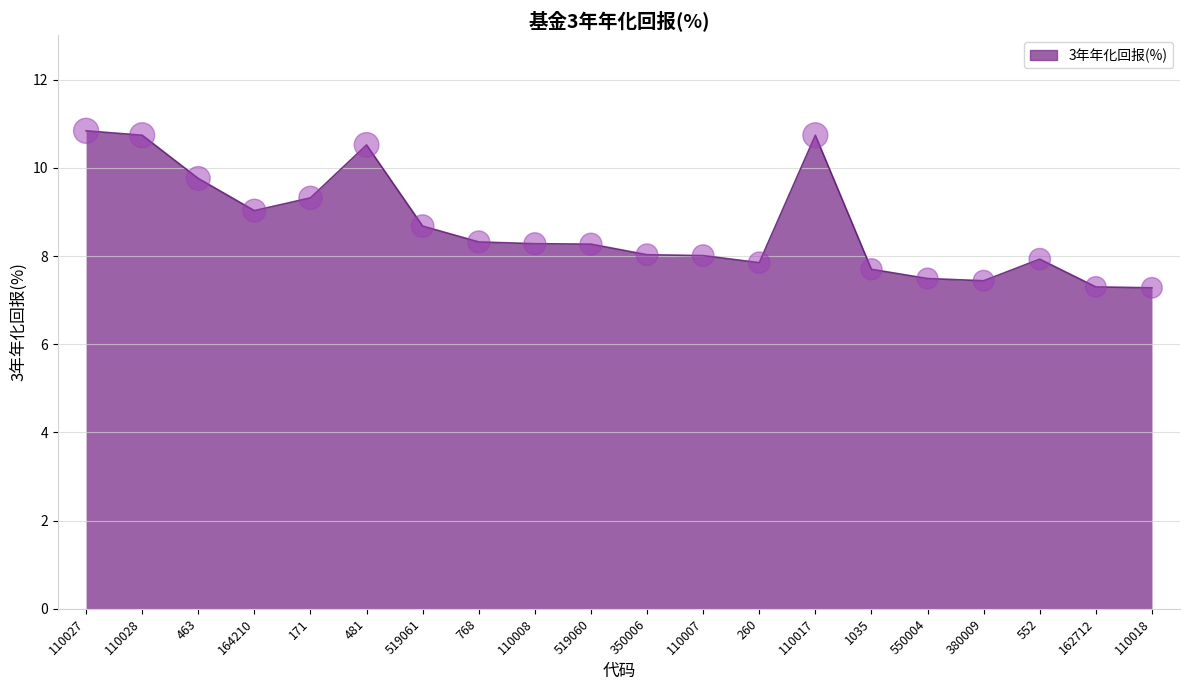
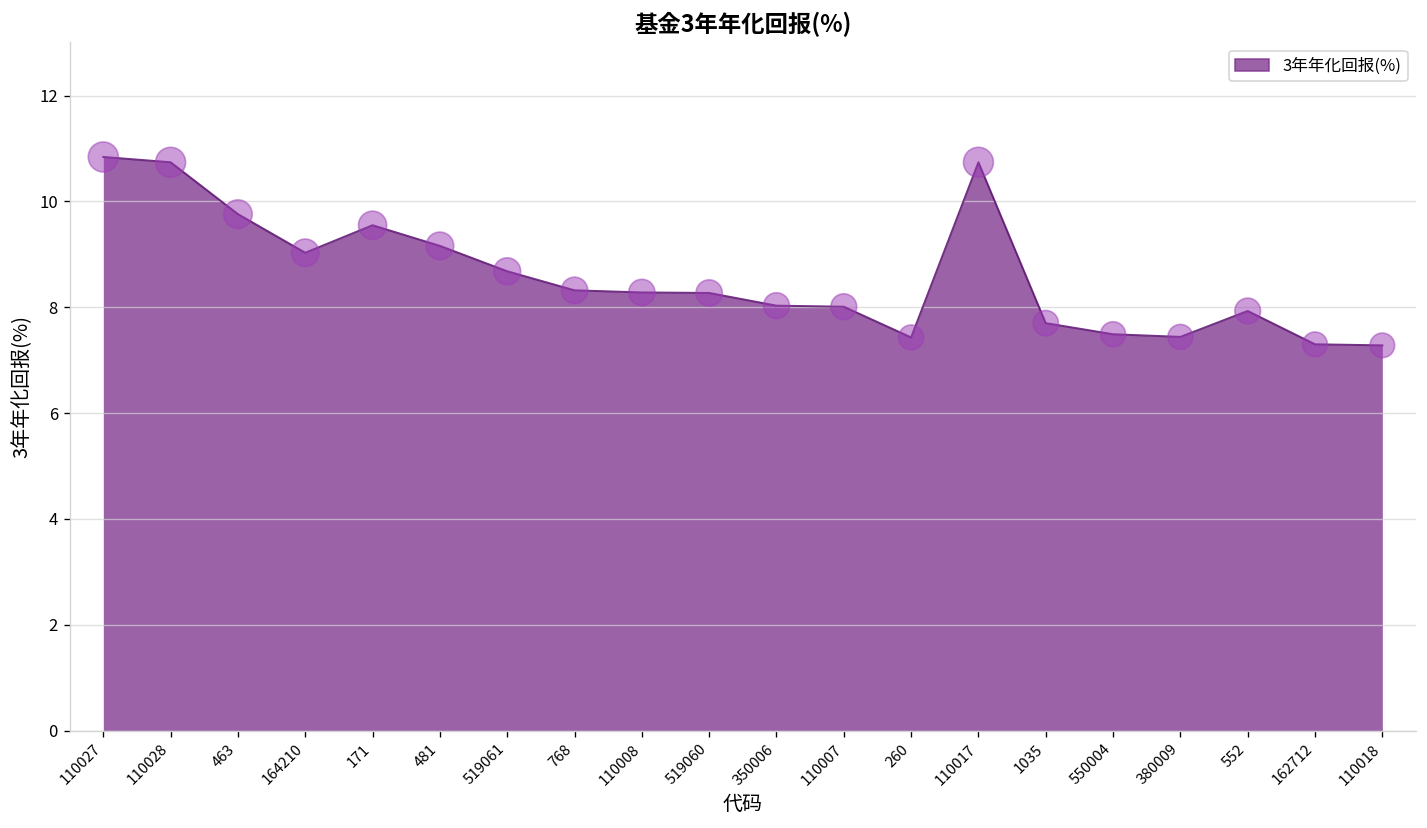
171: 9.3 -> 9.6
481: 10.5 -> 9.2
260: 7.9 -> 7.4
